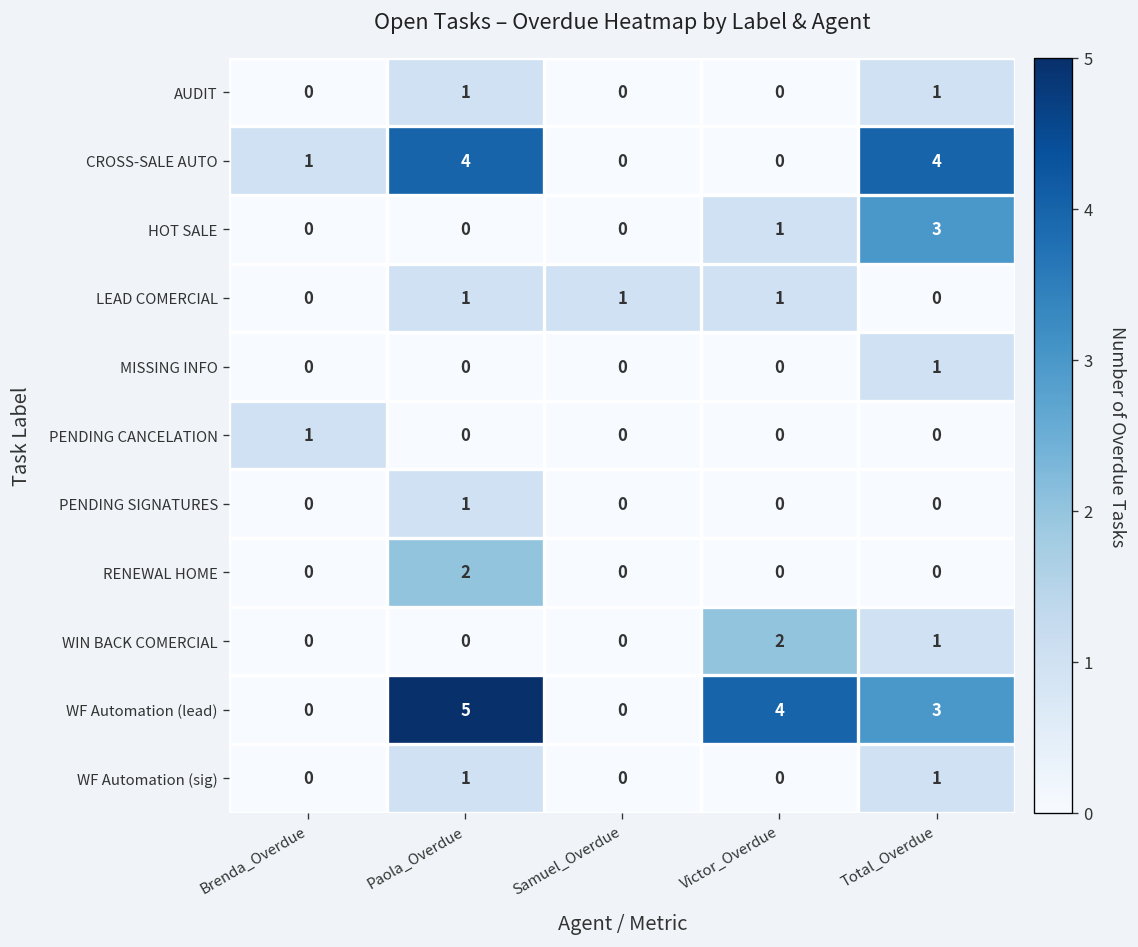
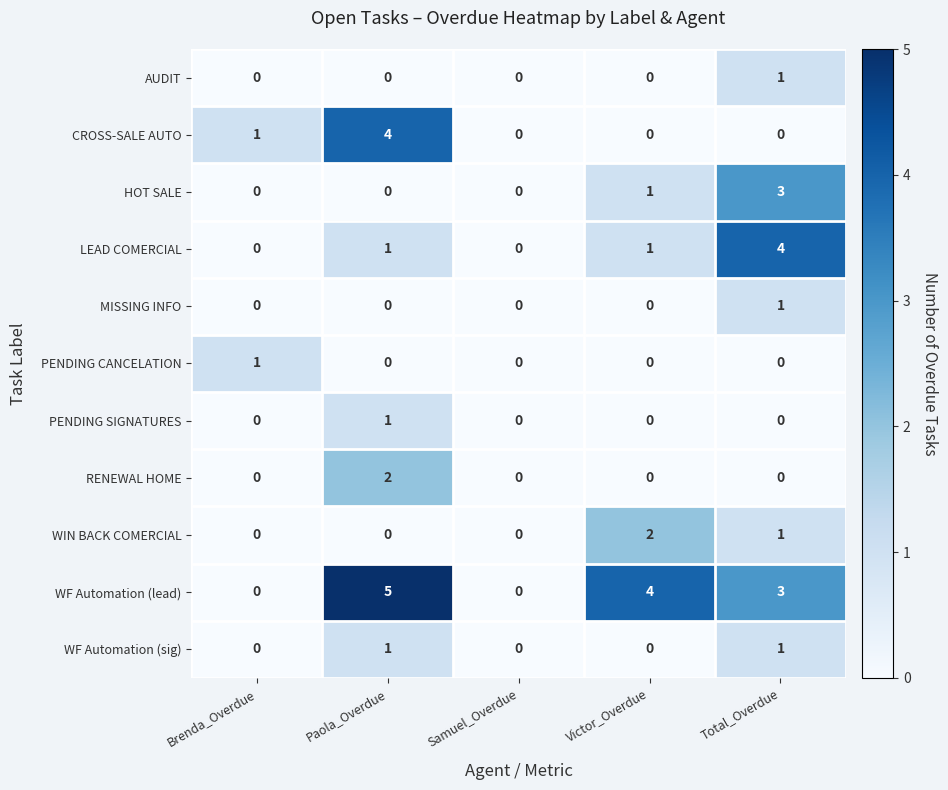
AUDIT, Paola_Overdue: 1 -> 0
CROSS-SALE AUTO, Total_Overdue: 4 -> 0
LEAD COMERCIAL, Samuel_Overdue: 1 -> 0
LEAD COMERCIAL, Total_Overdue: 0 -> 4
